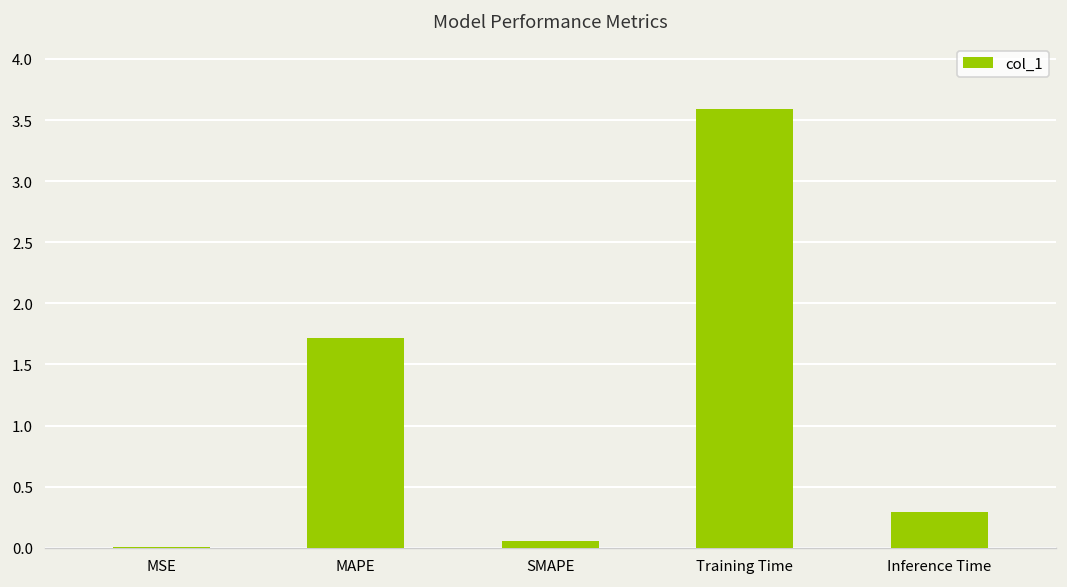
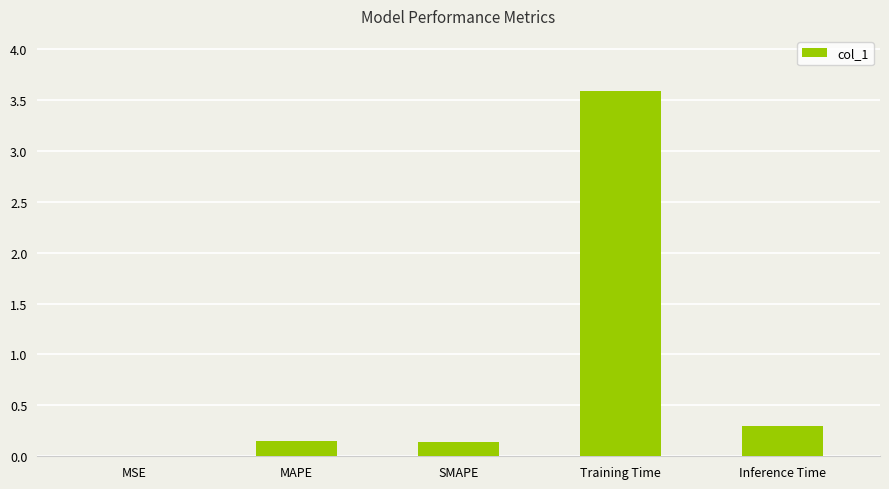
MAPE: 1.72 -> 0.15
SMAPE: 0.06 -> 0.14
